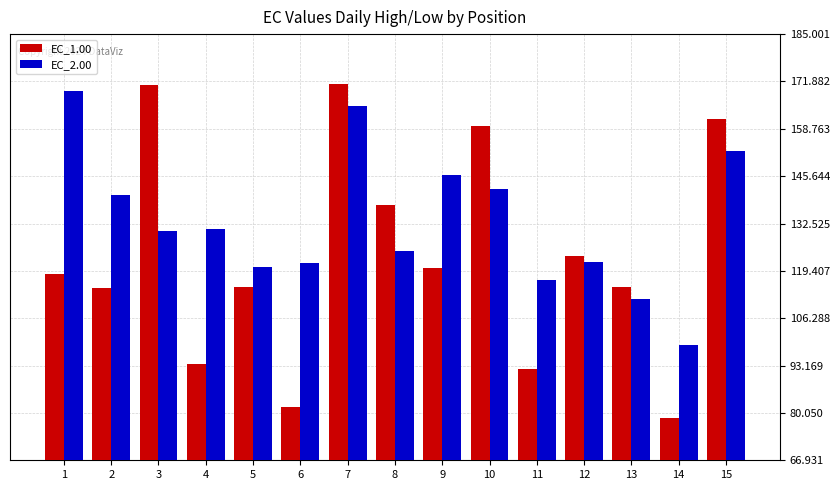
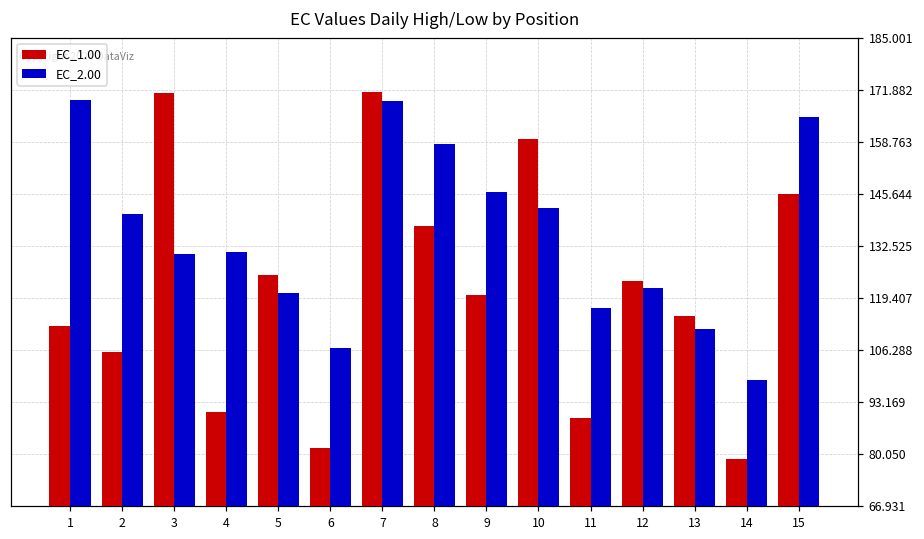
EC_1.00, 1: 118 -> 112
EC_1.00, 2: 115 -> 106
EC_1.00, 4: 94 -> 91
EC_1.00, 5: 115 -> 125
EC_2.00, 6: 122 -> 107
EC_2.00, 7: 165 -> 169
EC_2.00, 8: 125 -> 158
EC_1.00, 11: 92 -> 89
EC_1.00, 15: 161 -> 146
EC_2.00, 15: 153 -> 165
